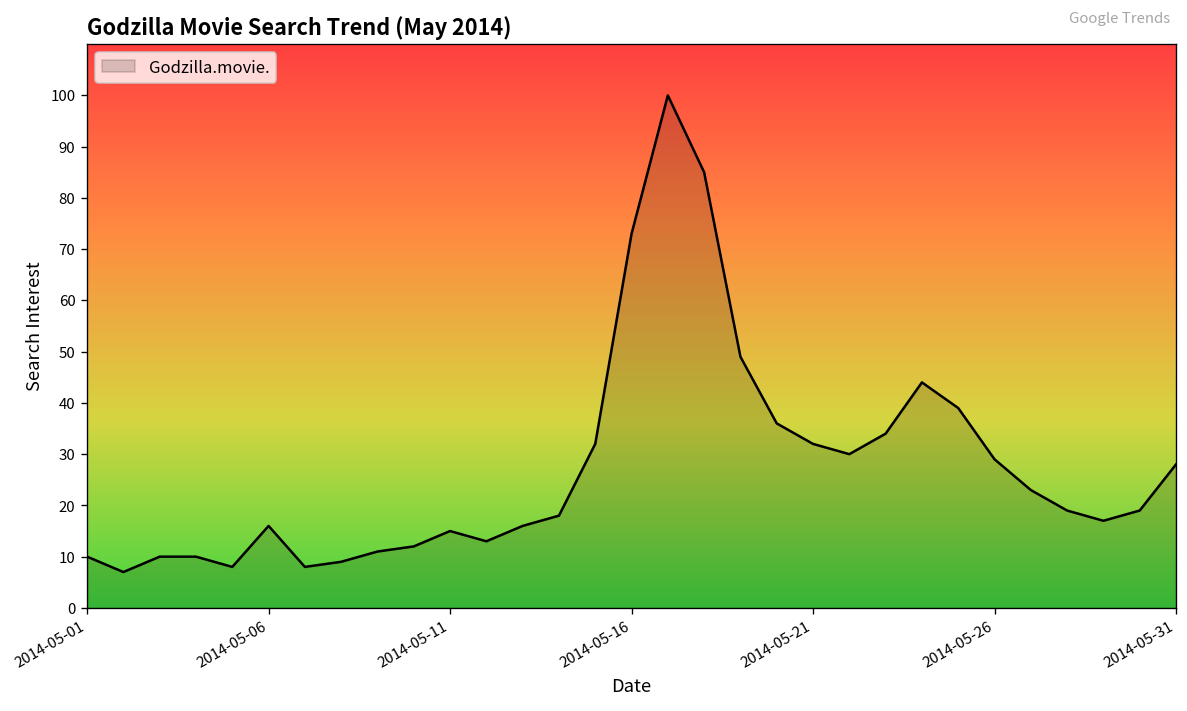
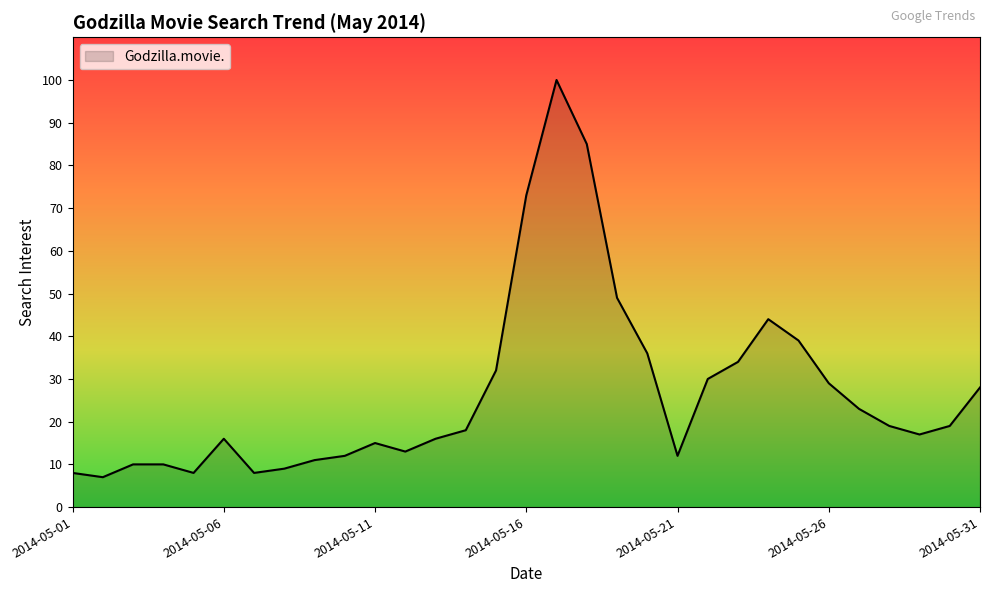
2014-05-01: 10 -> 8
2014-05-21: 32 -> 12
